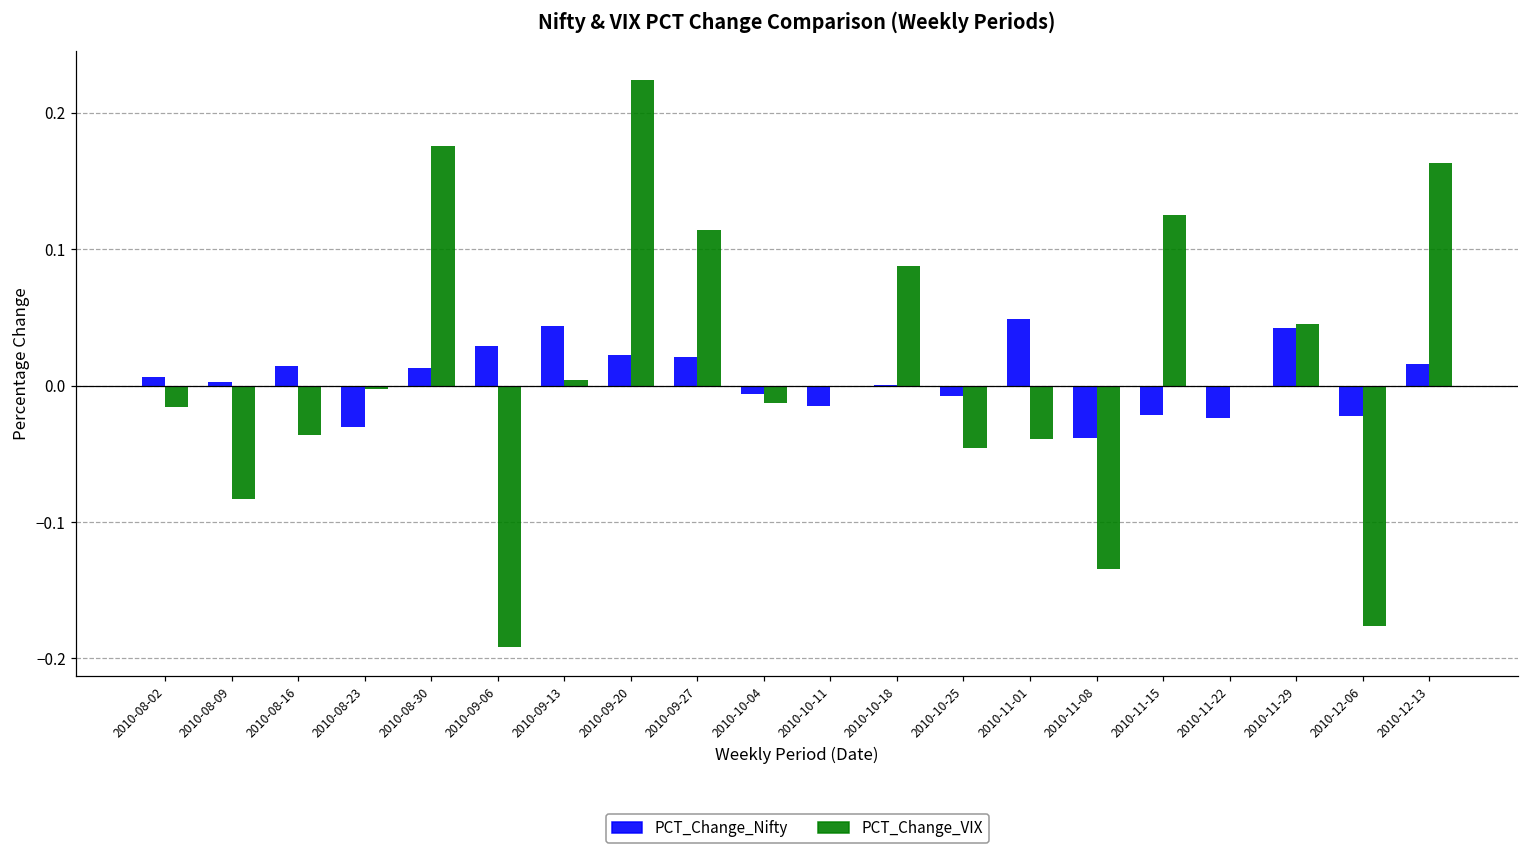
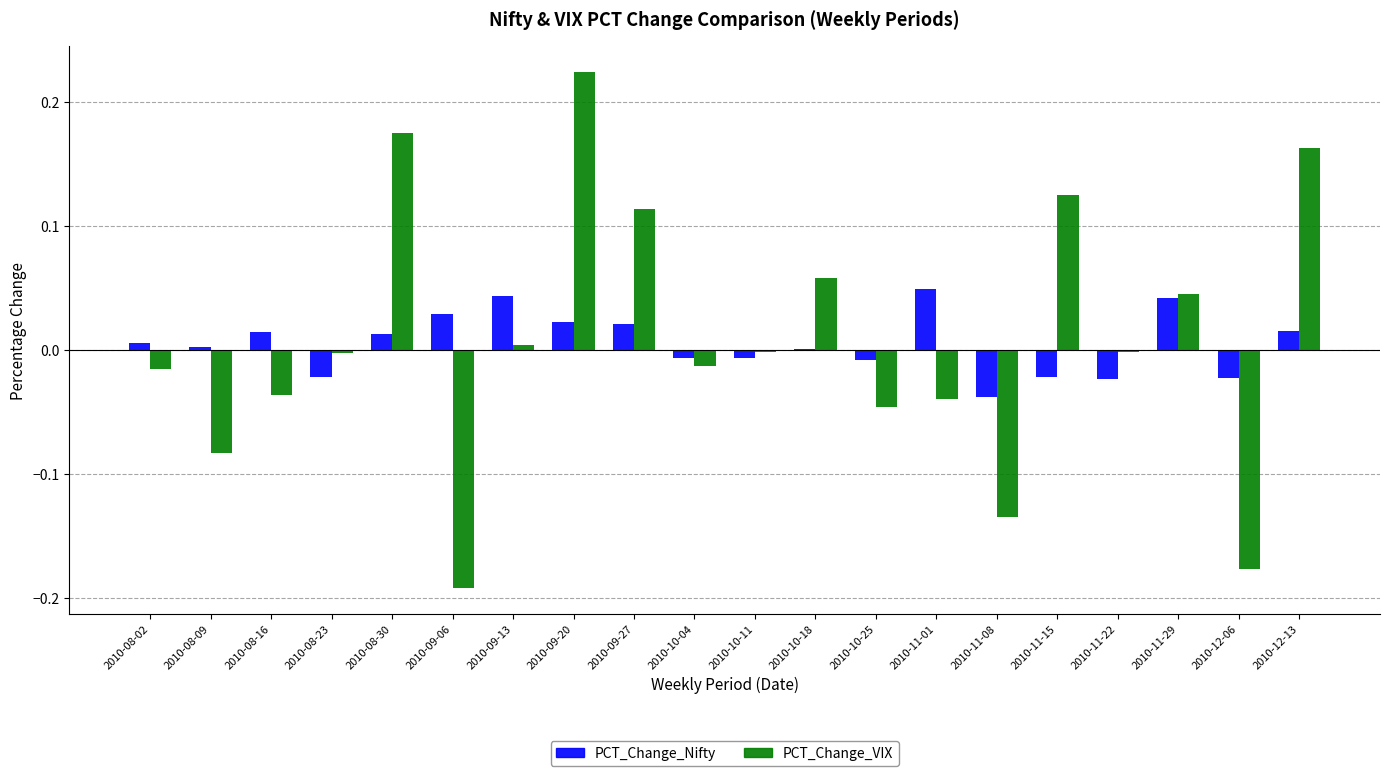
PCT_Change_Nifty, 2010-08-23: -0.030 -> -0.022
PCT_Change_Nifty, 2010-10-11: -0.015 -> -0.007
PCT_Change_VIX, 2010-10-18: 0.087 -> 0.058
